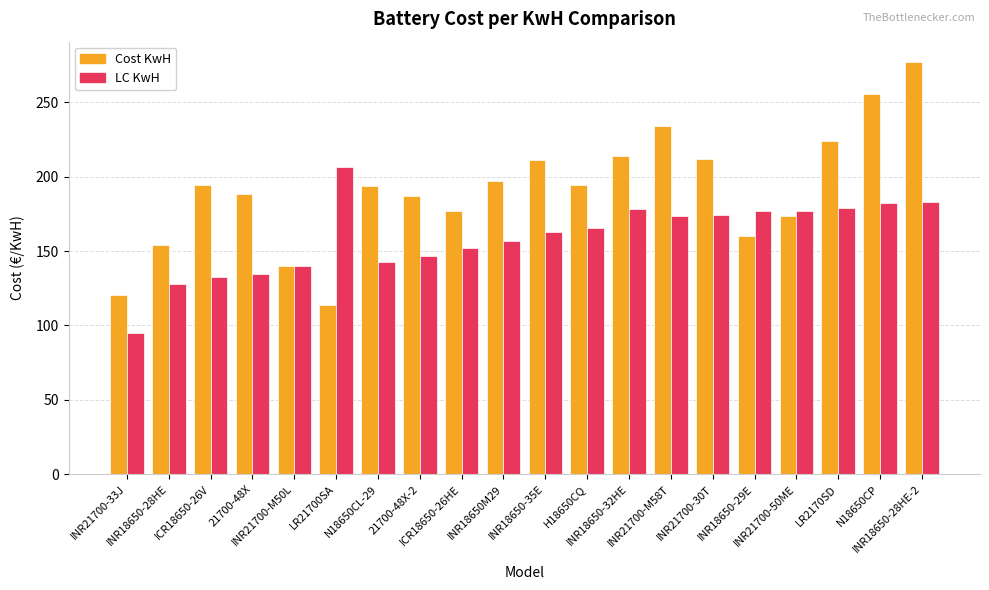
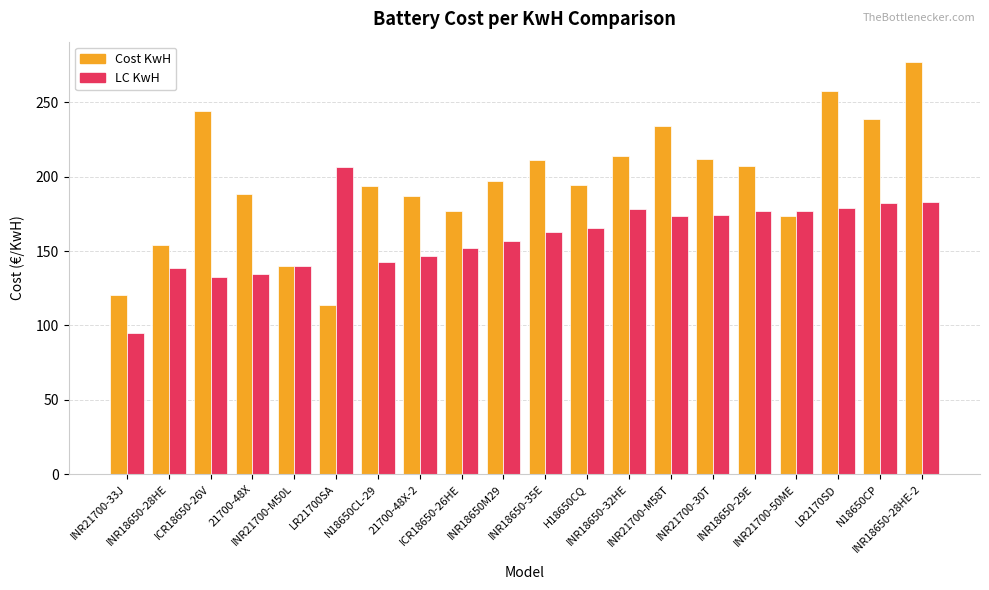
LC KwH, INR18650-28HE: 128 -> 138
Cost KwH, ICR18650-26V: 194 -> 244
Cost KwH, INR18650-29E: 160 -> 207
Cost KwH, LR2170SD: 224 -> 257
Cost KwH, N18650CP: 255 -> 238
